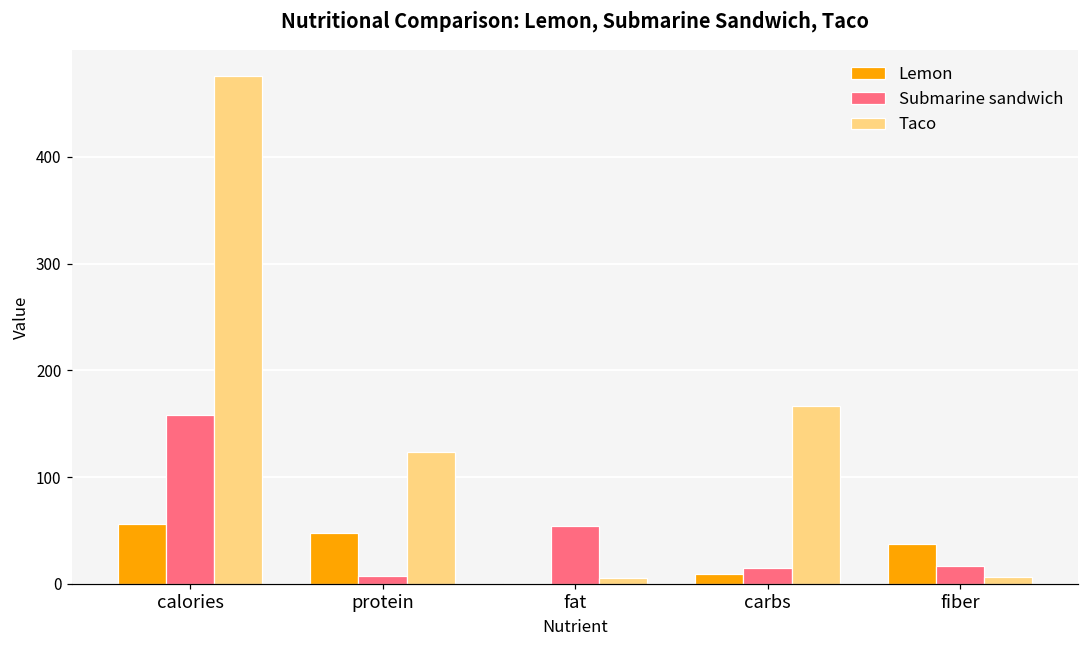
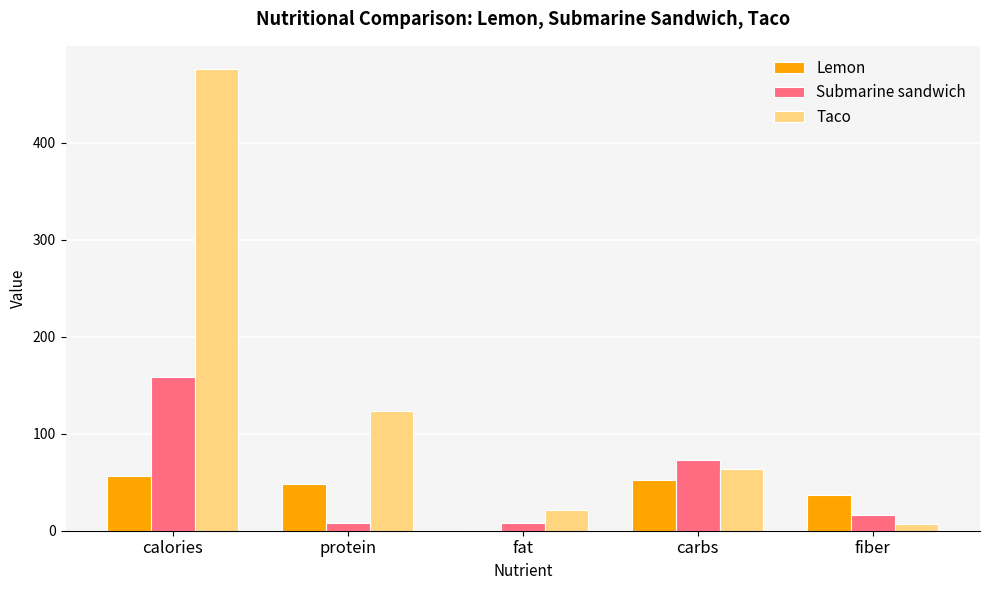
Submarine sandwich, fat: 50 -> 10
Taco, fat: 10 -> 20
Lemon, carbs: 10 -> 50
Submarine sandwich, carbs: 20 -> 70
Taco, carbs: 170 -> 60
